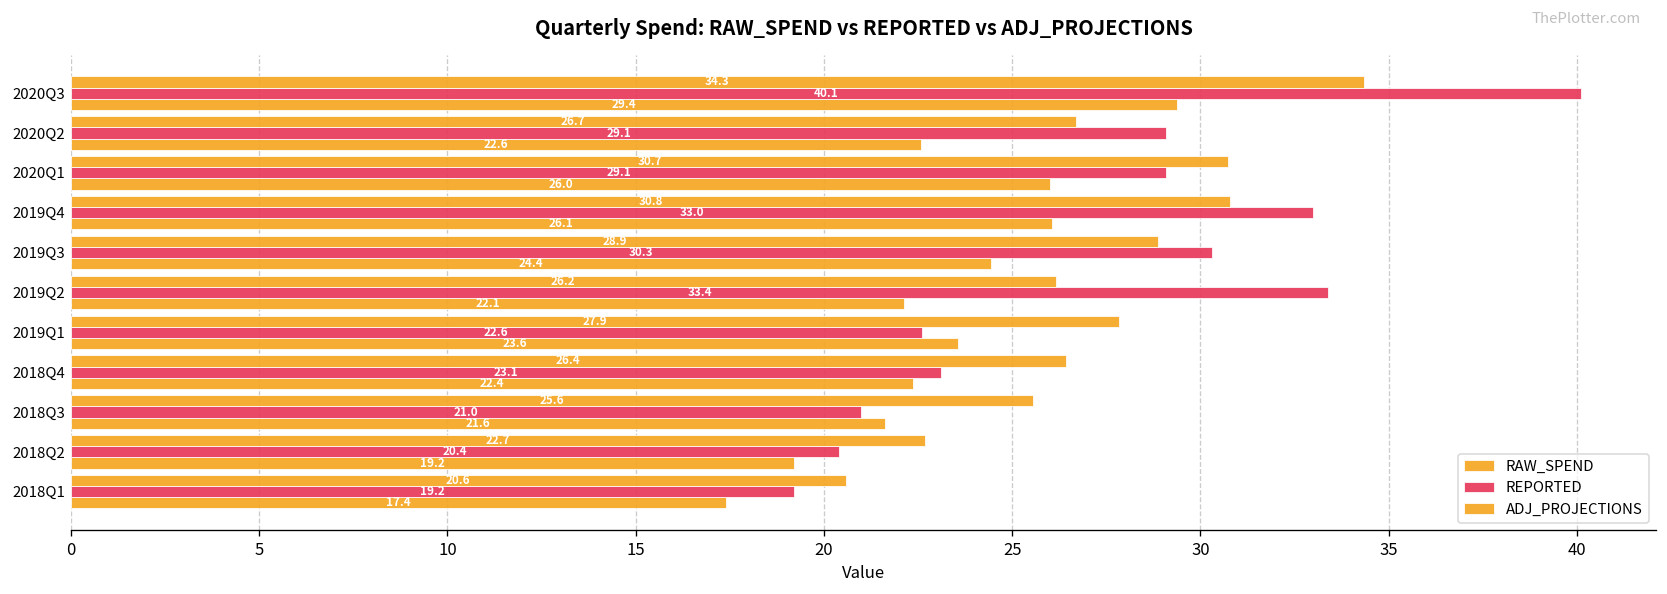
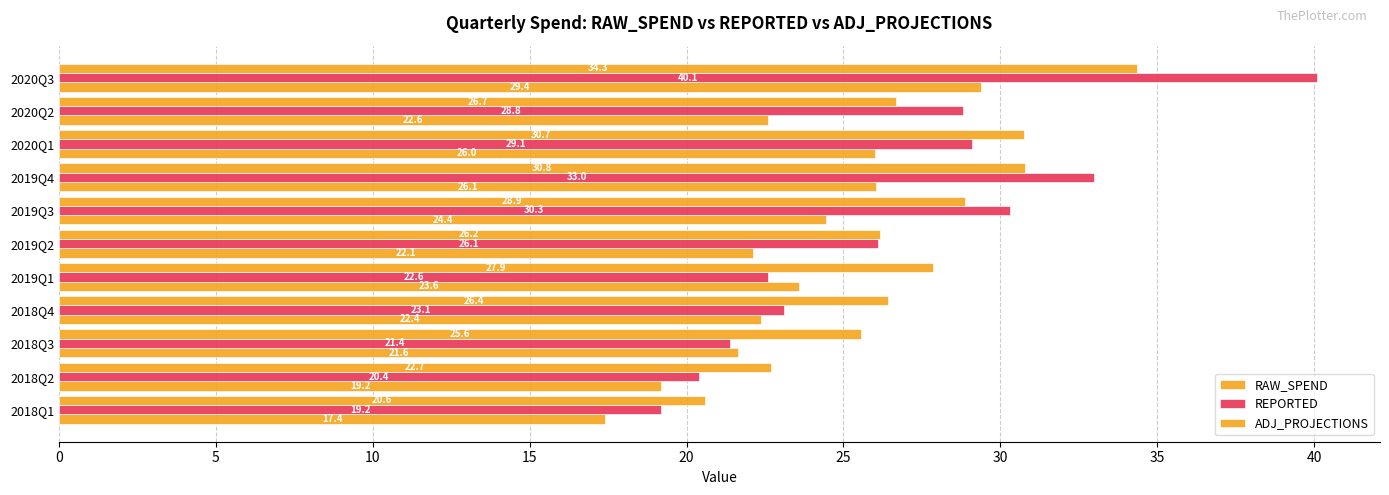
REPORTED, 2020Q2: 29.1 -> 28.8
REPORTED, 2019Q2: 33.4 -> 26.1
REPORTED, 2018Q3: 21.0 -> 21.4
